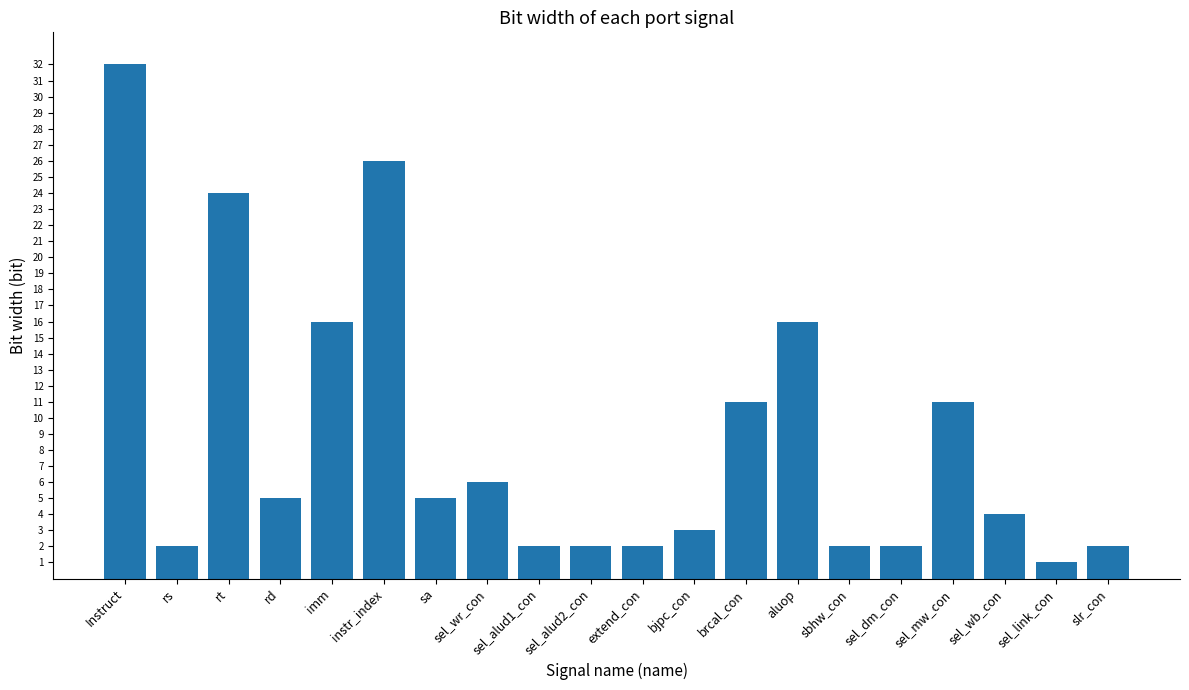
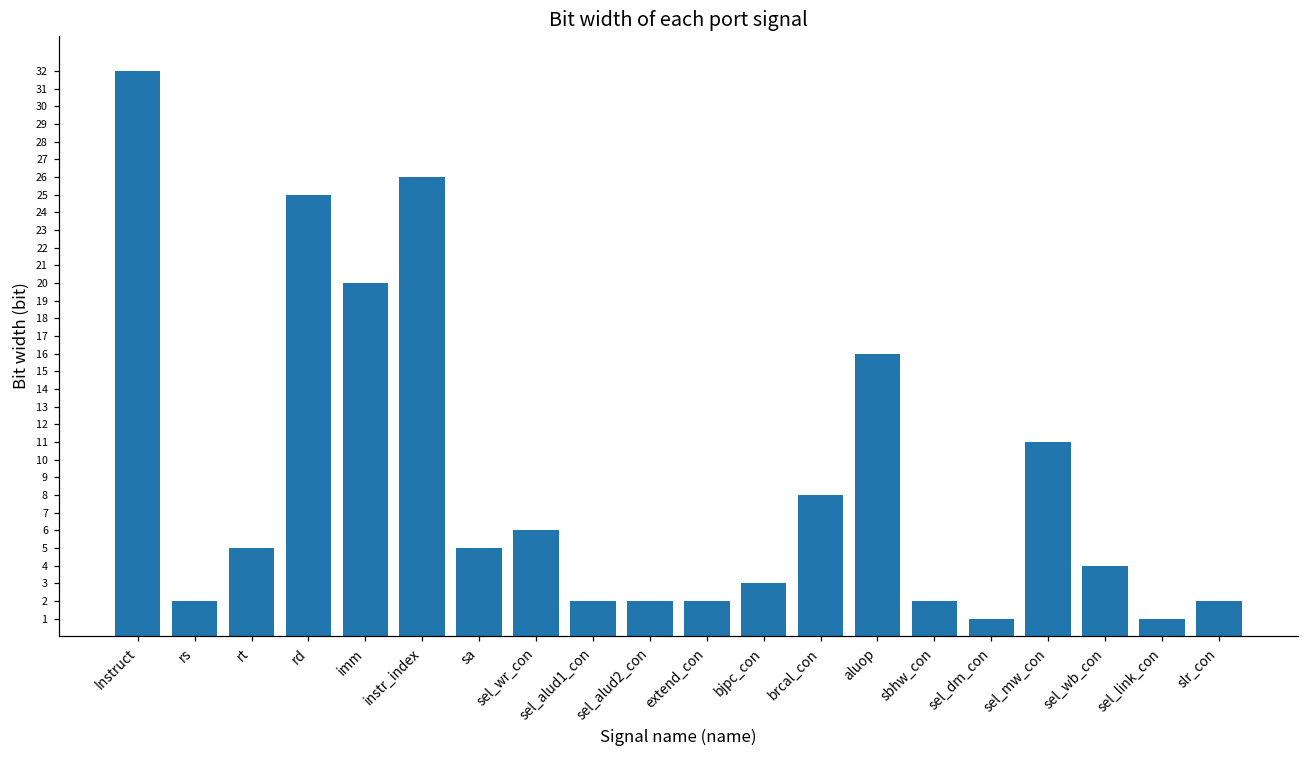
rt: 24 -> 5
rd: 5 -> 25
imm: 16 -> 20
brcal_con: 11 -> 8
sel_dm_con: 2 -> 1
